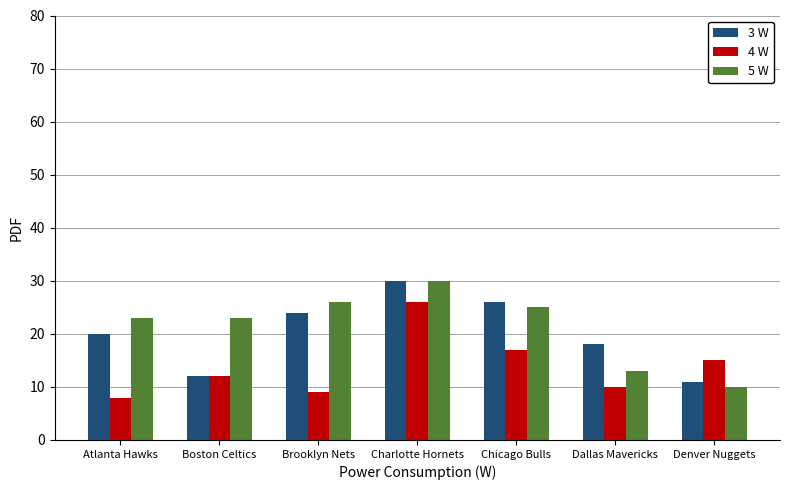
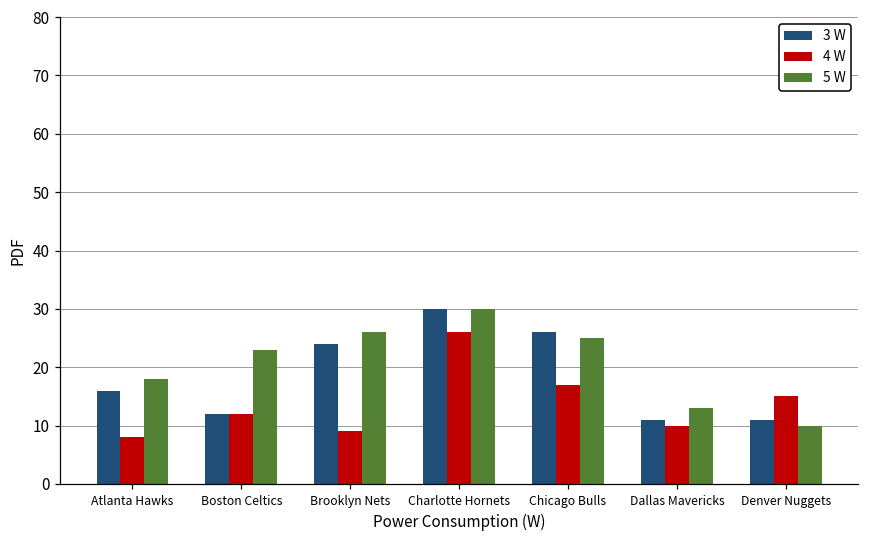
3 W, Atlanta Hawks: 20 -> 16
5 W, Atlanta Hawks: 23 -> 18
3 W, Dallas Mavericks: 18 -> 11
